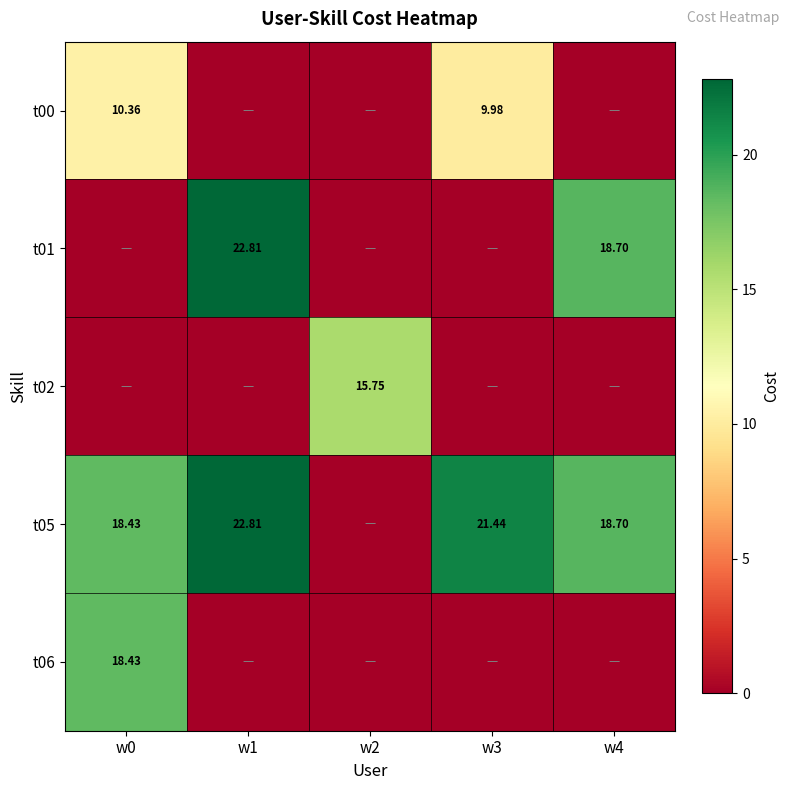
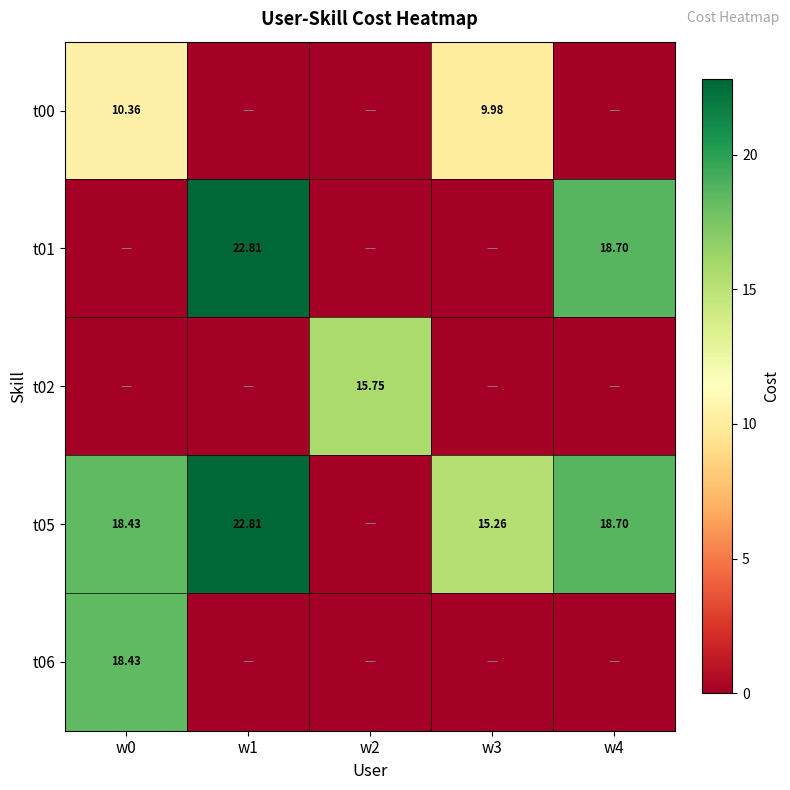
t05, w3: 21.44 -> 15.26
